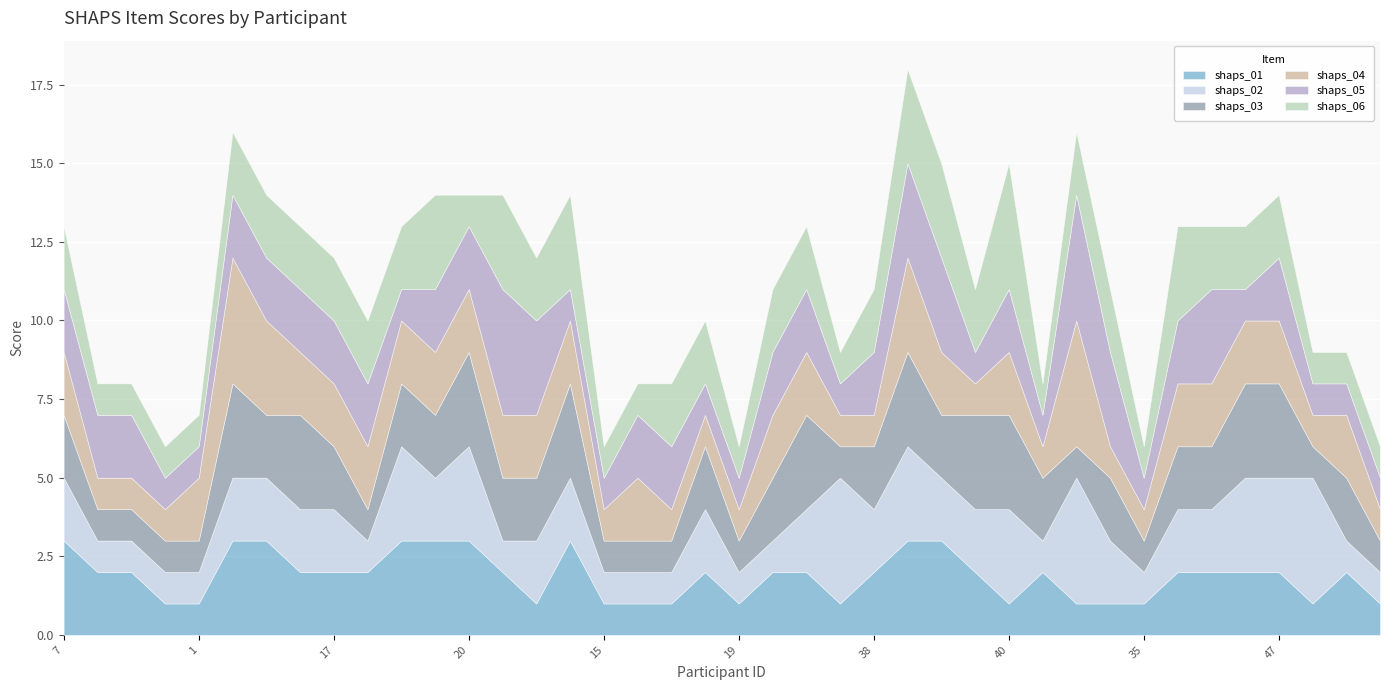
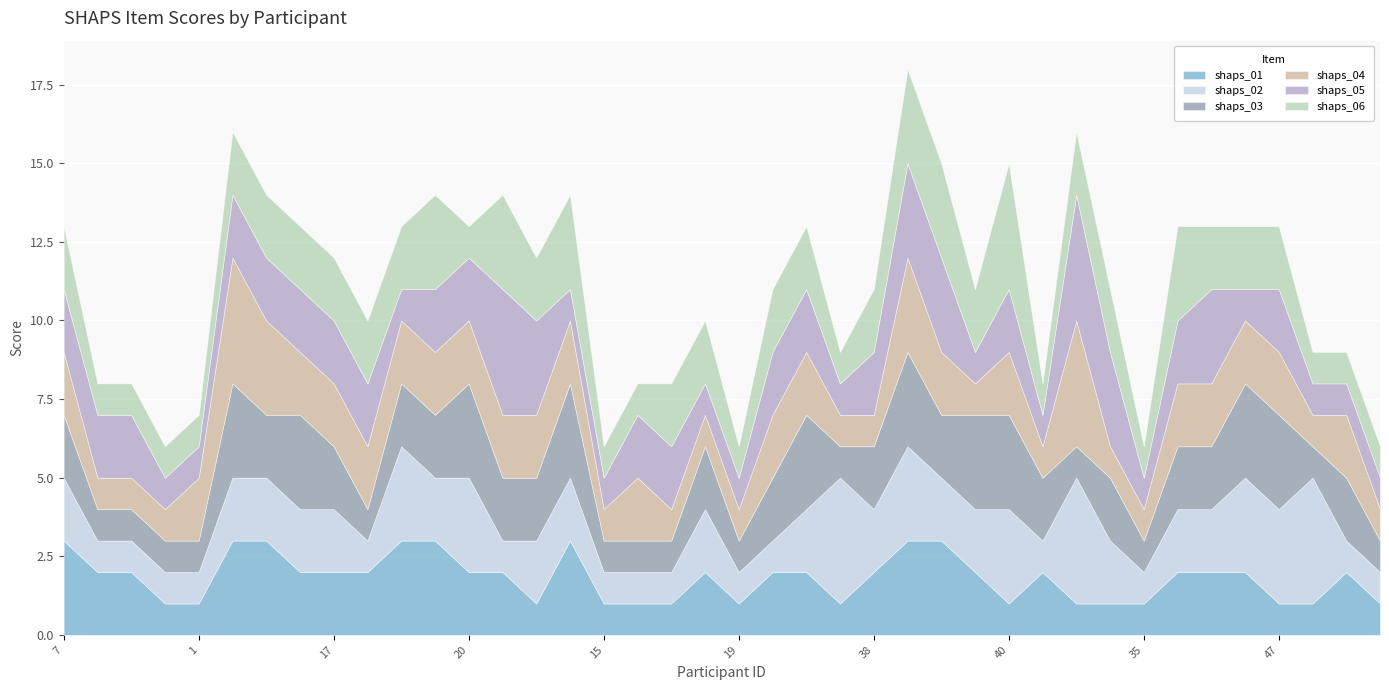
shaps_01, 20: 3 -> 2
shaps_01, 47: 2 -> 1
